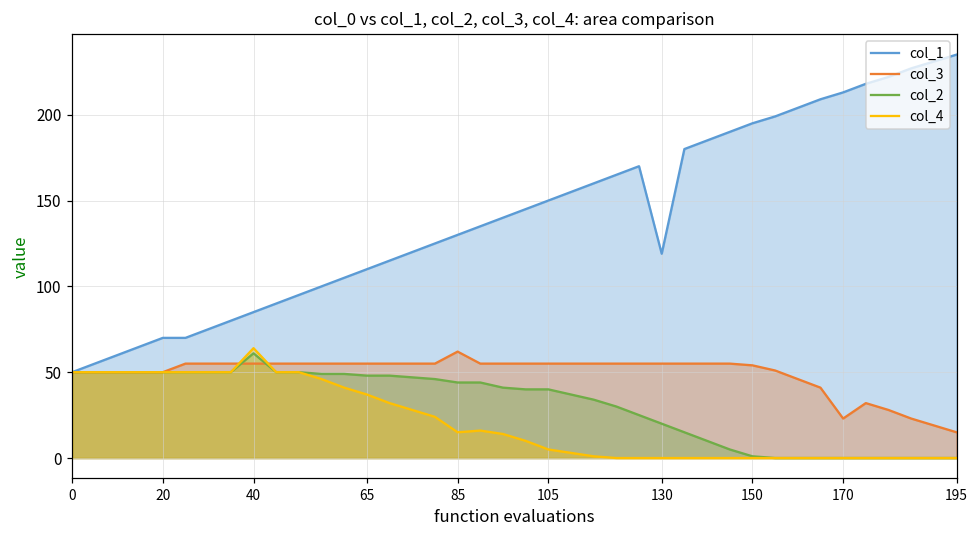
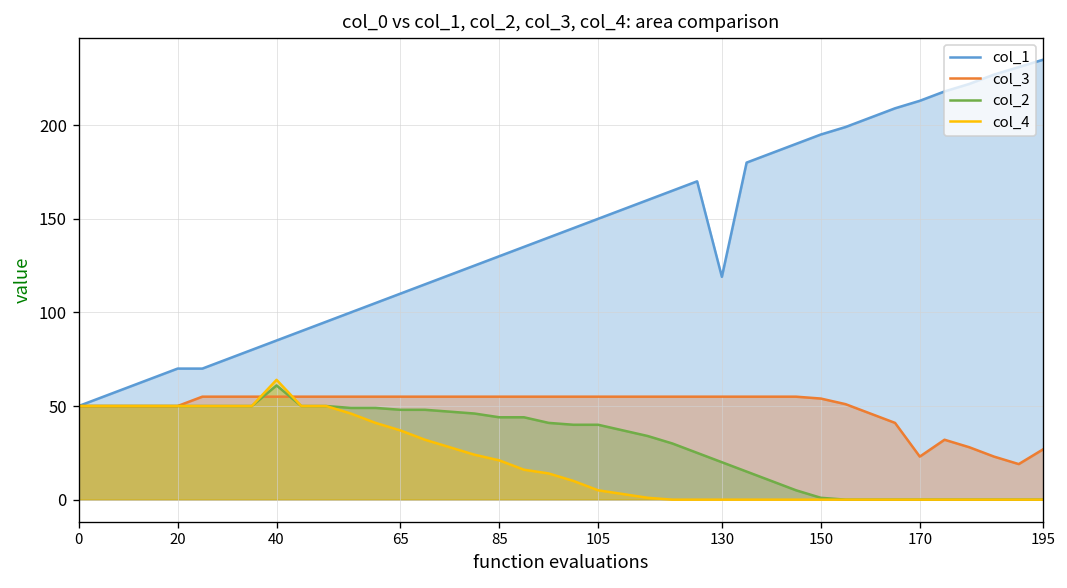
col_3, 85: 62 -> 55
col_4, 85: 15 -> 21
col_3, 195: 15 -> 27
